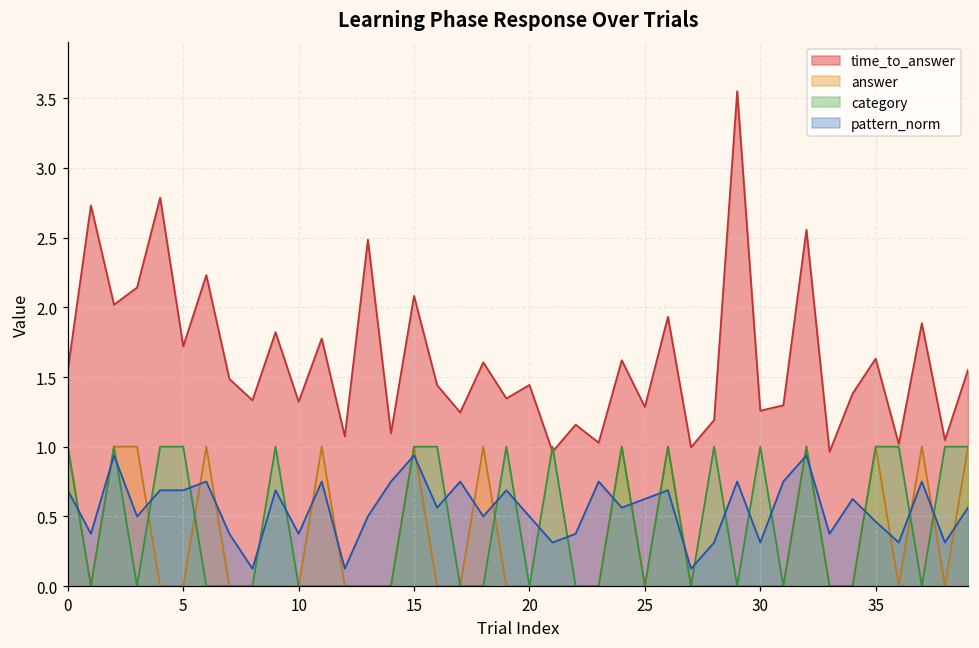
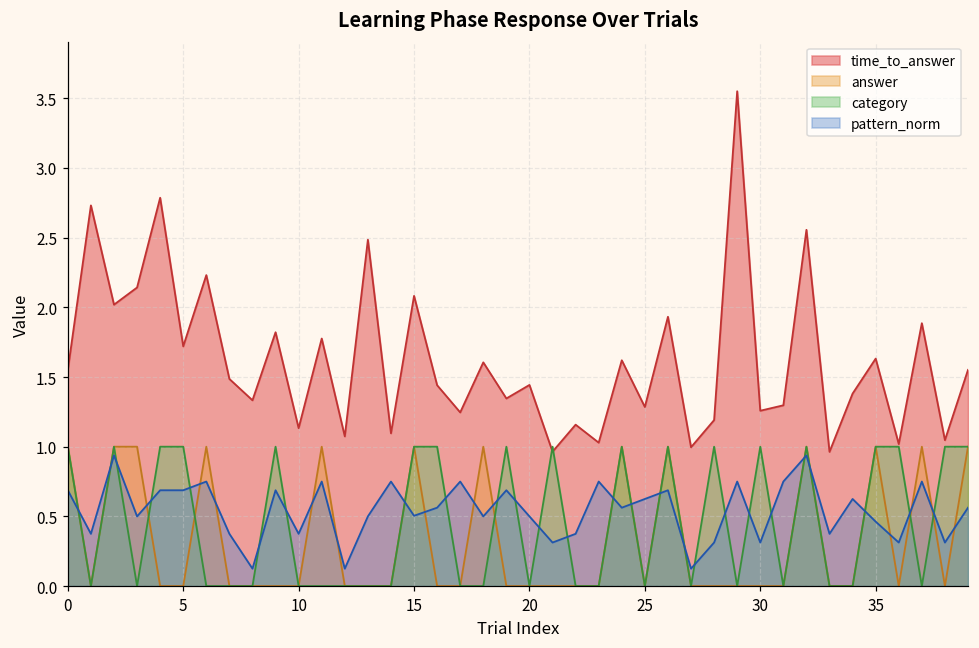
time_to_answer, 10: 1.32 -> 1.13
pattern_norm, 15: 0.94 -> 0.50
